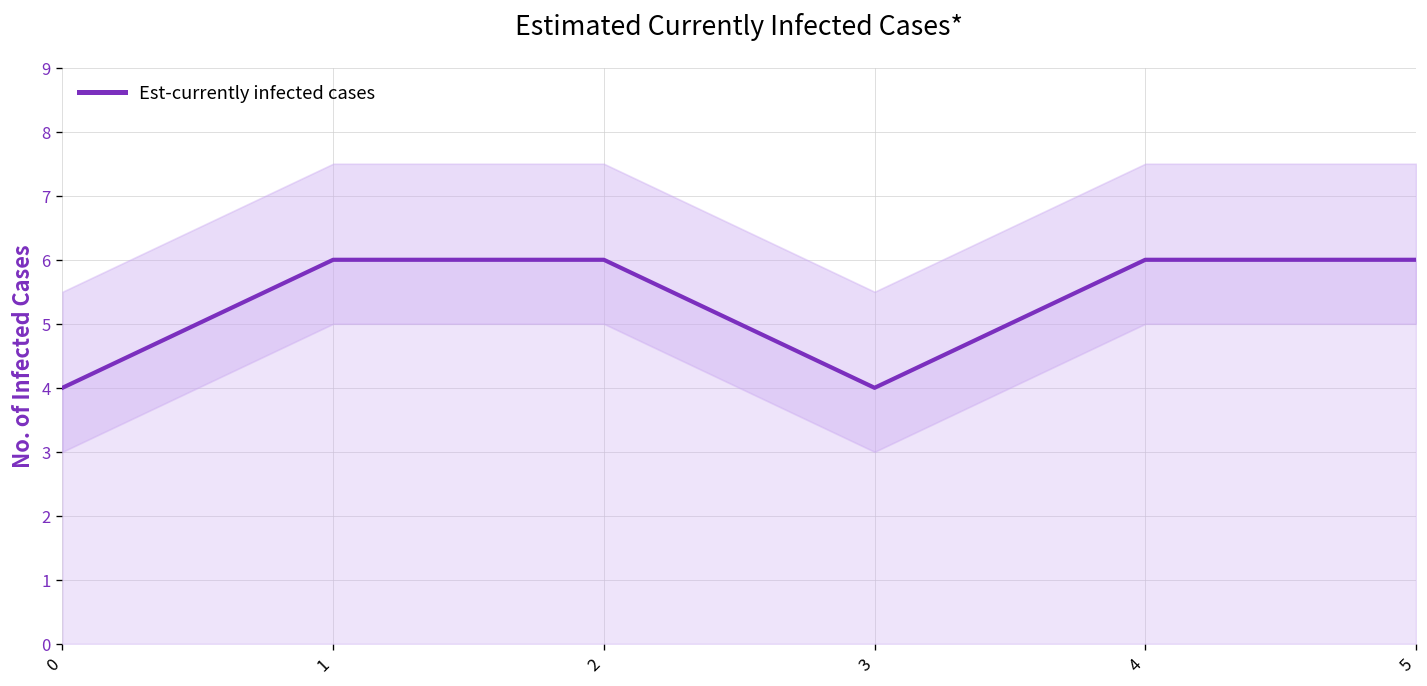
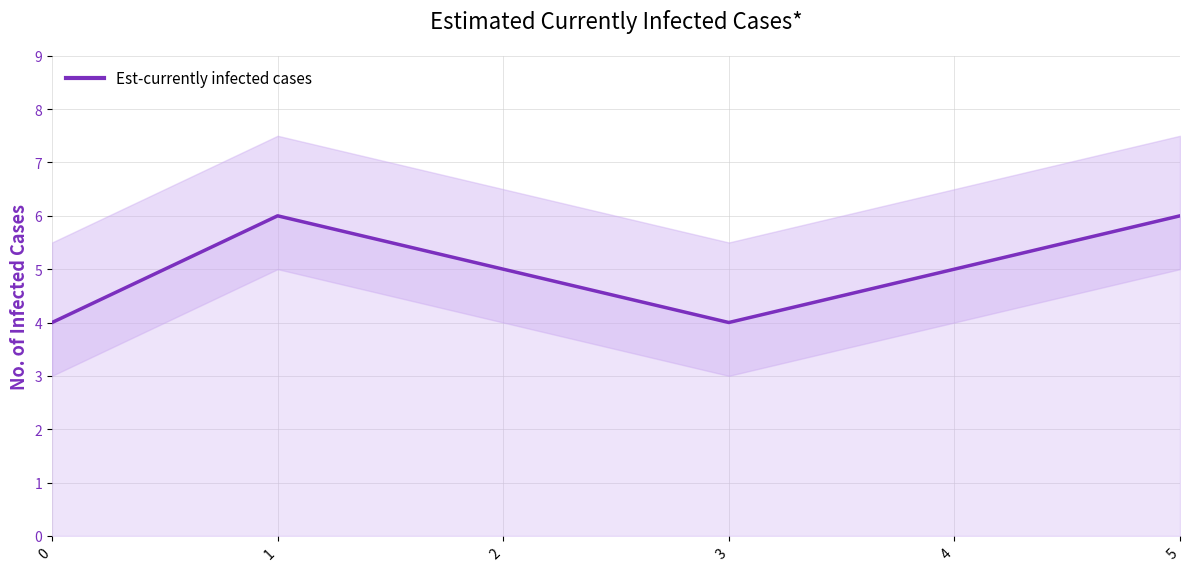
Est-currently infected cases, 2: 6 -> 5
Est-currently infected cases, 4: 6 -> 5
